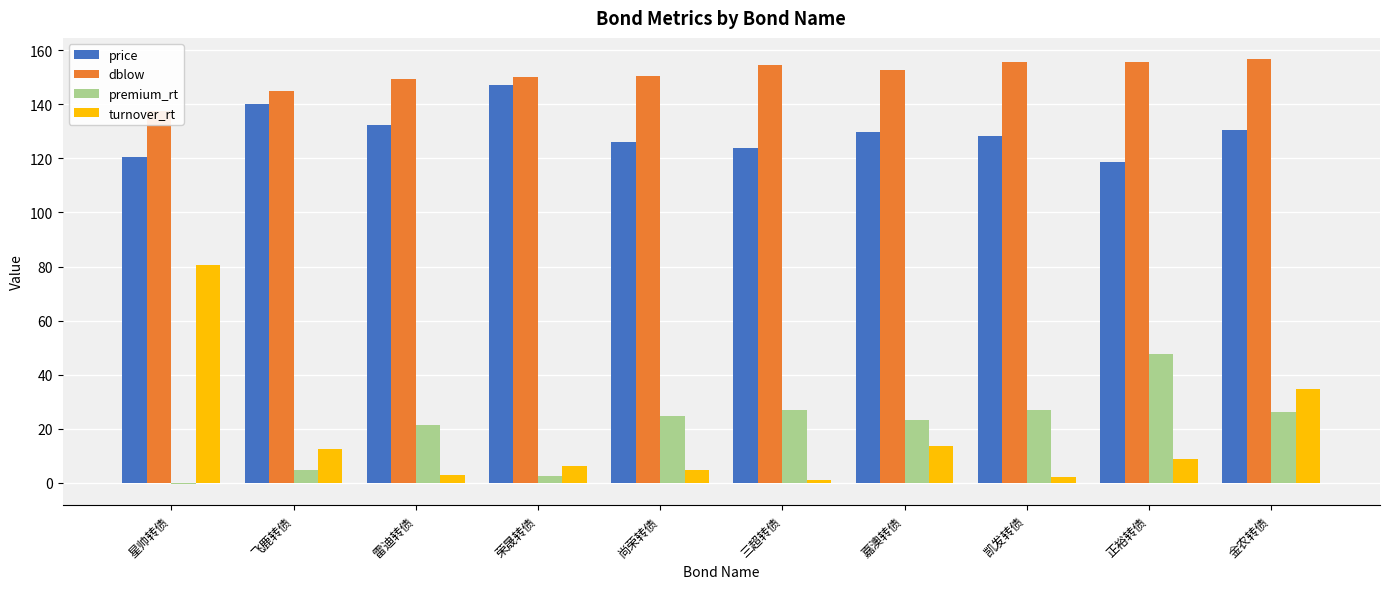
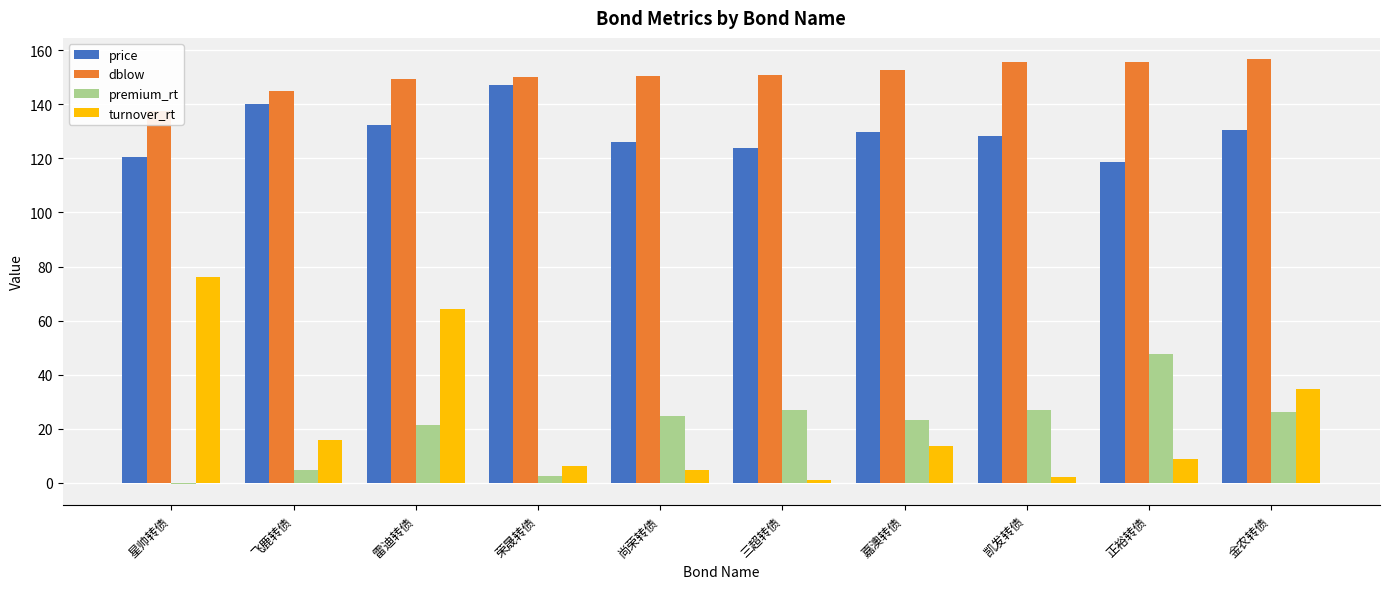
turnover_rt, 星帅转债: 81 -> 76
turnover_rt, 飞鹿转债: 13 -> 16
turnover_rt, 雷迪转债: 3 -> 64
dblow, 三超转债: 155 -> 151
